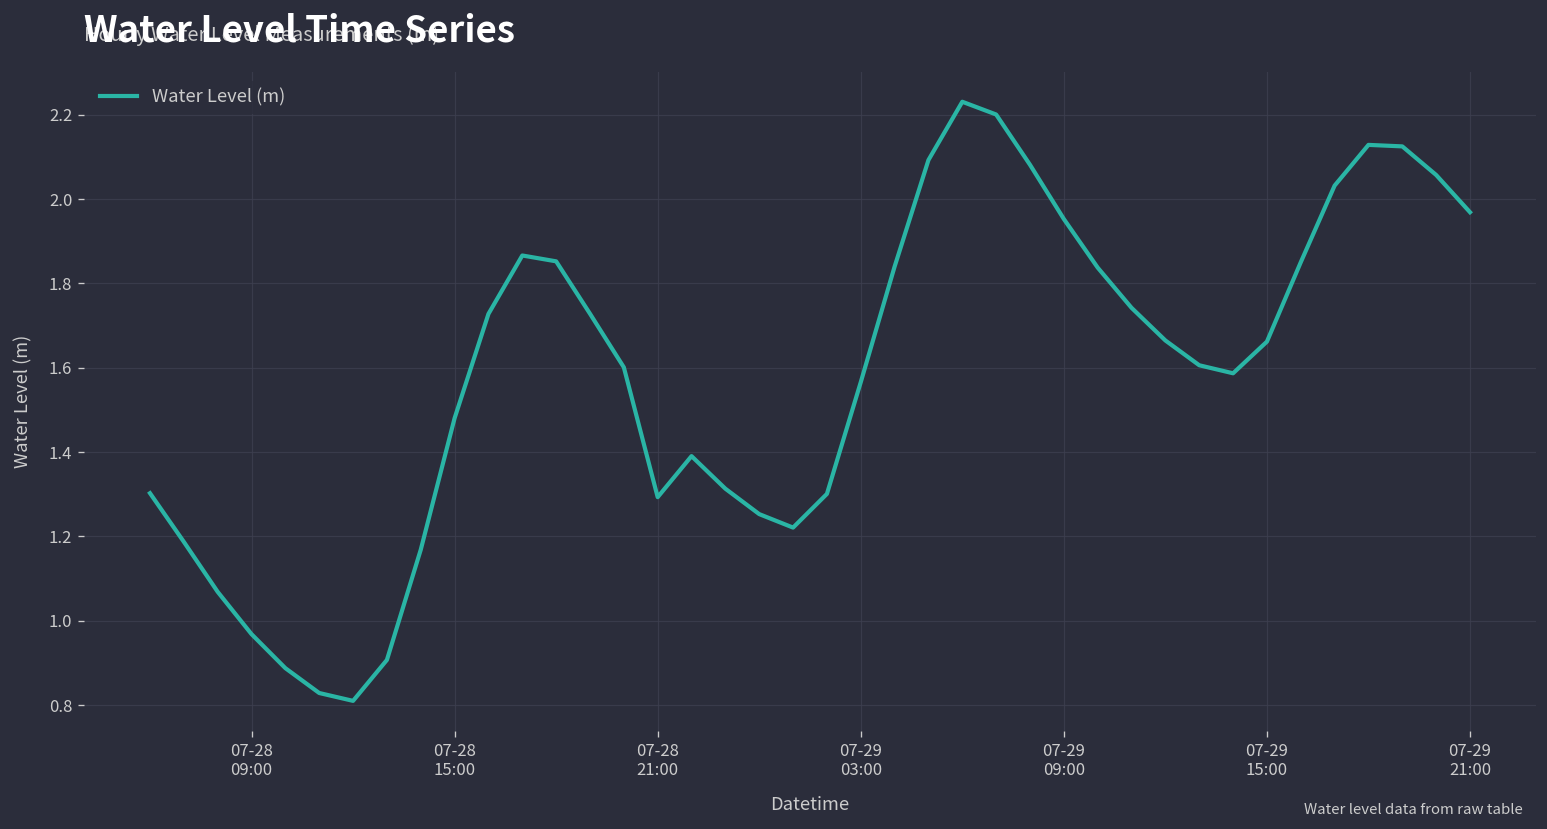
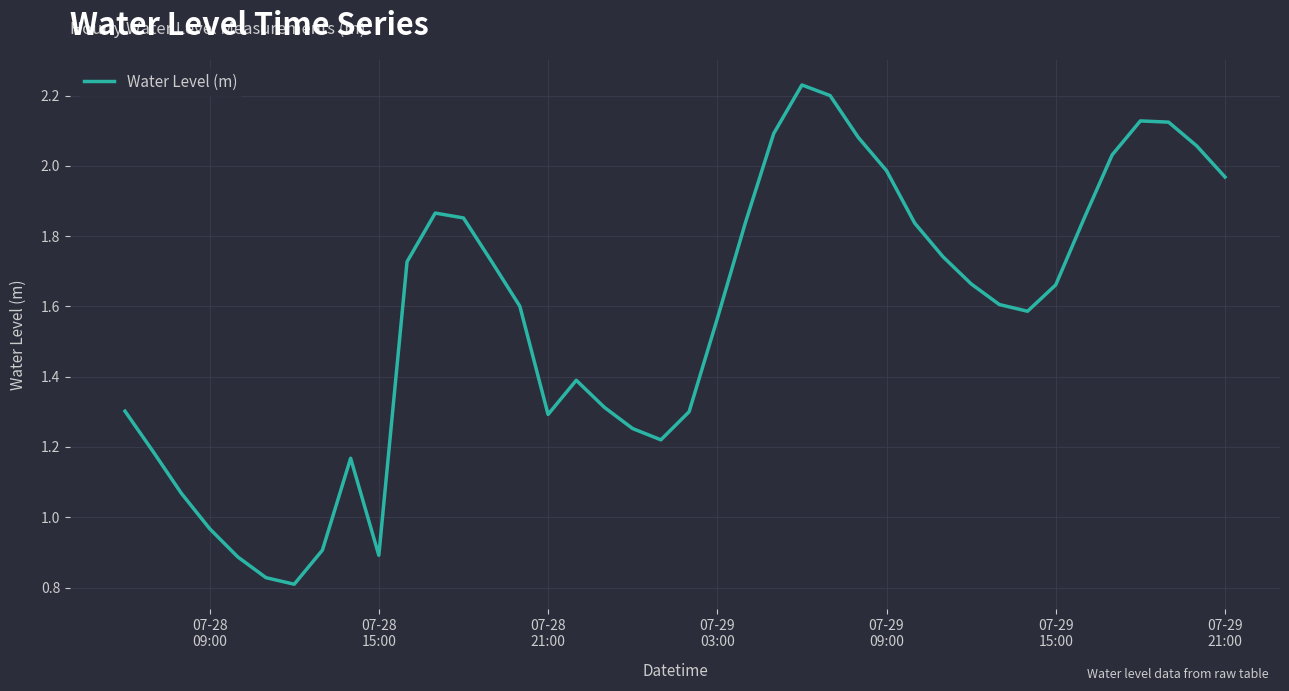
07-28 15:00: 1.48 -> 0.89
07-29 09:00: 1.95 -> 1.99
